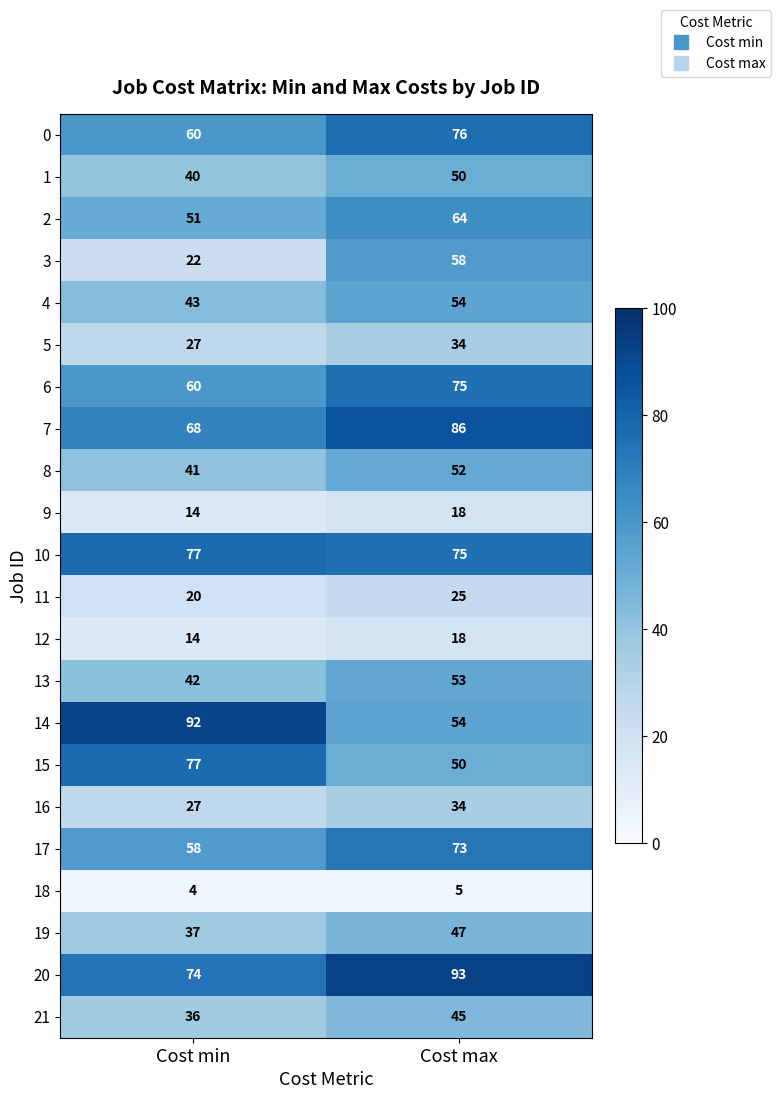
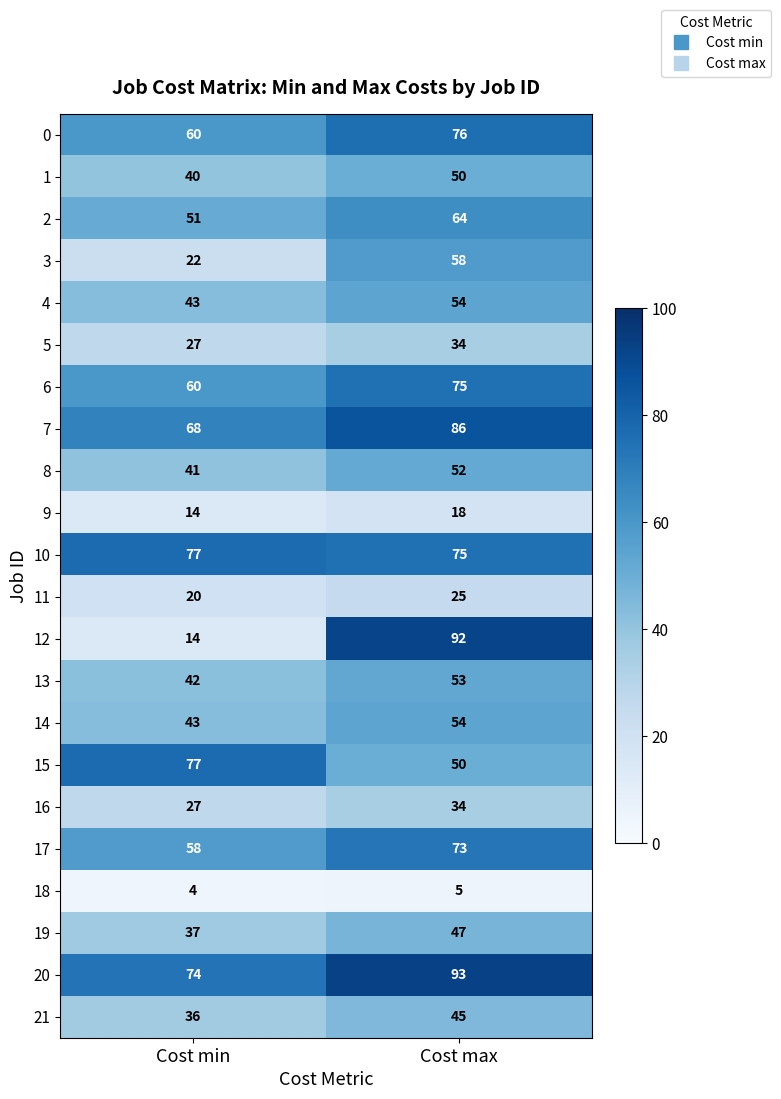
12, Cost max: 18 -> 92
14, Cost min: 92 -> 43
